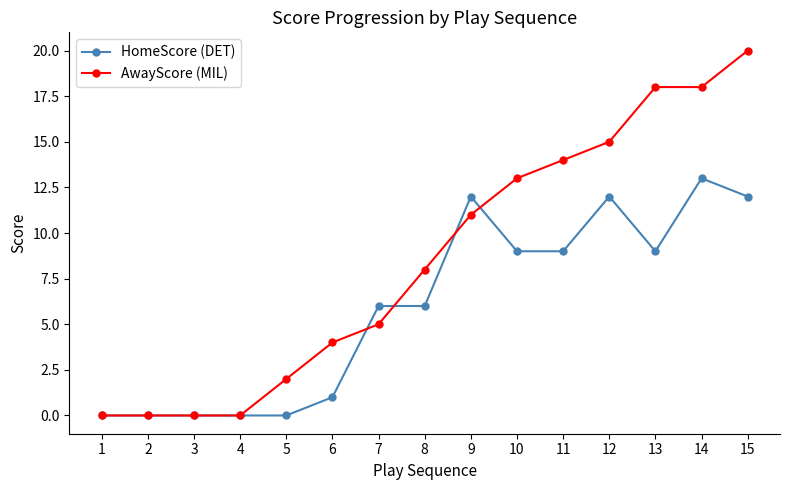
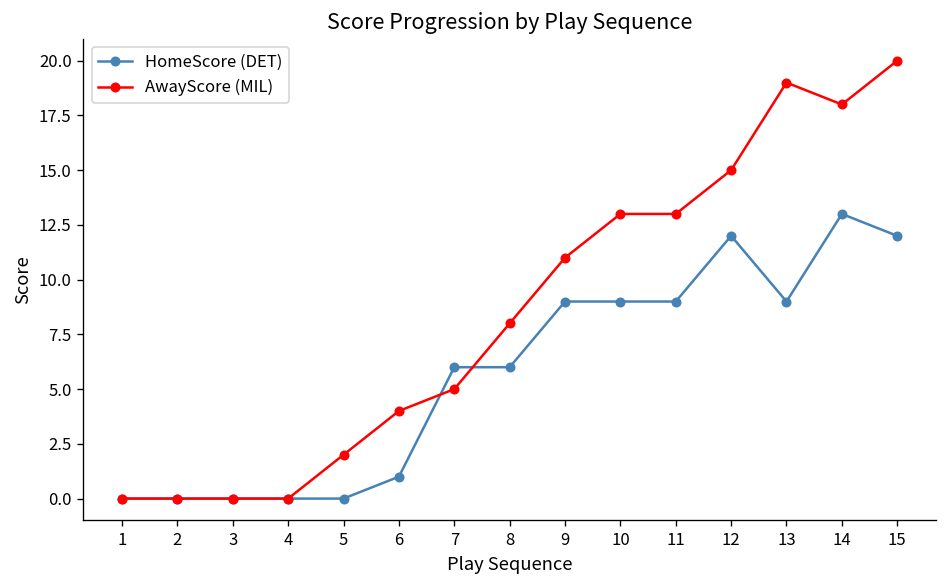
HomeScore (DET), 9: 12 -> 9
AwayScore (MIL), 11: 14 -> 13
AwayScore (MIL), 13: 18 -> 19
